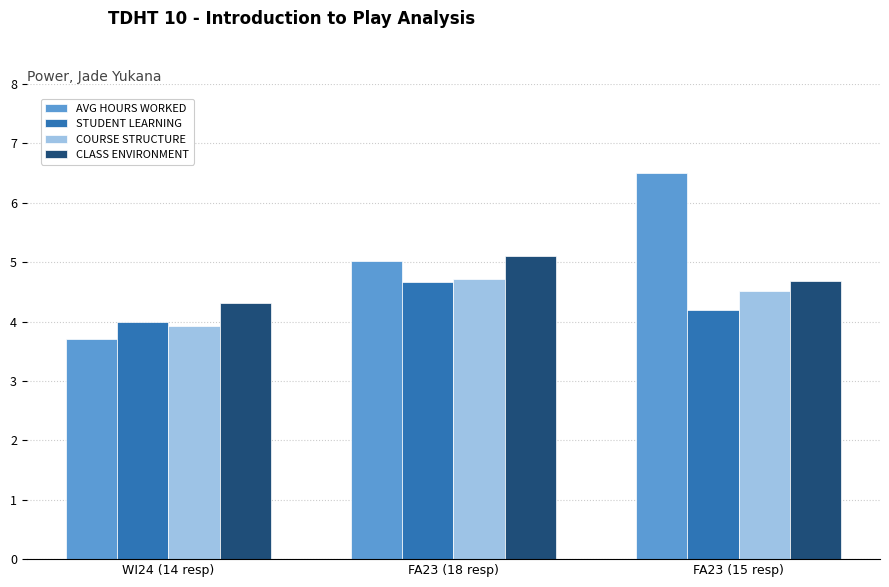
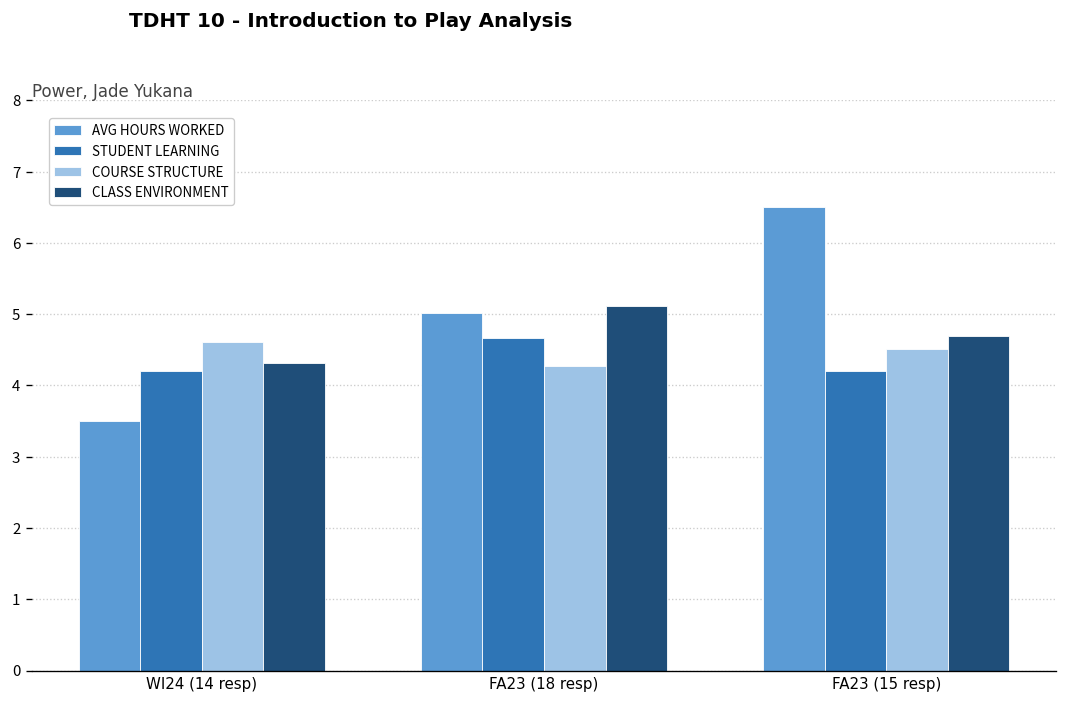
AVG HOURS WORKED, WI24 (14 resp): 3.7 -> 3.5
STUDENT LEARNING, WI24 (14 resp): 4.0 -> 4.2
COURSE STRUCTURE, WI24 (14 resp): 3.9 -> 4.6
COURSE STRUCTURE, FA23 (18 resp): 4.7 -> 4.3
